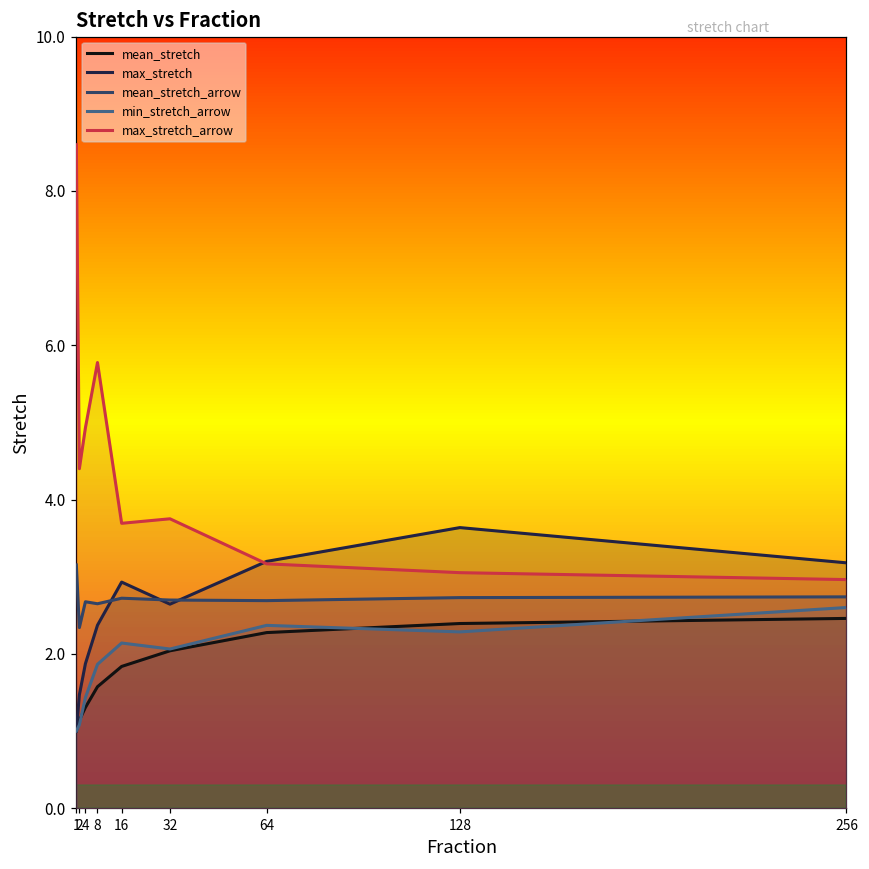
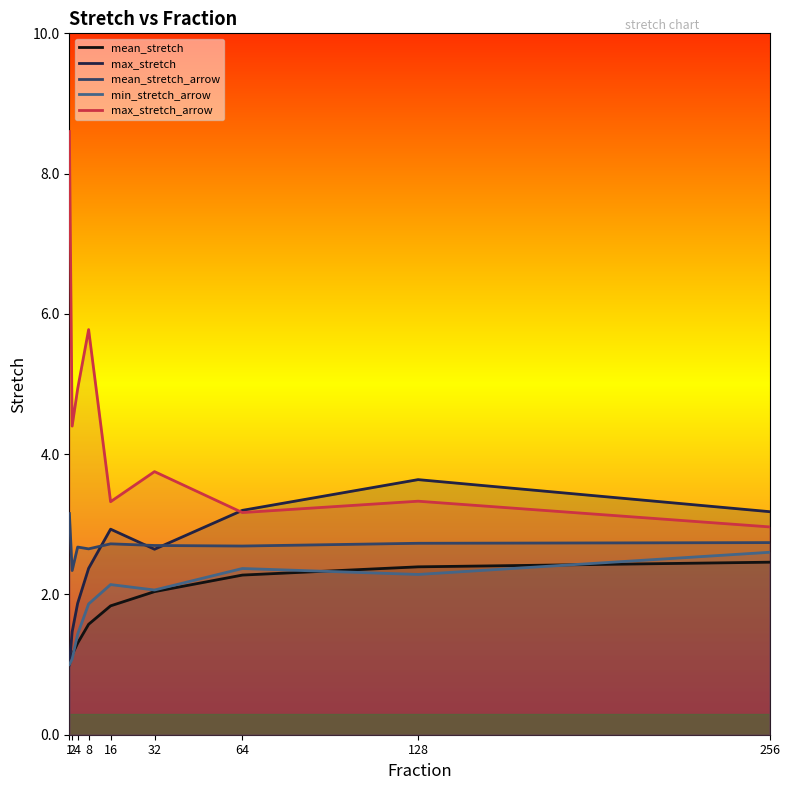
max_stretch_arrow, 16: 3.7 -> 3.3
max_stretch_arrow, 128: 3.1 -> 3.3
